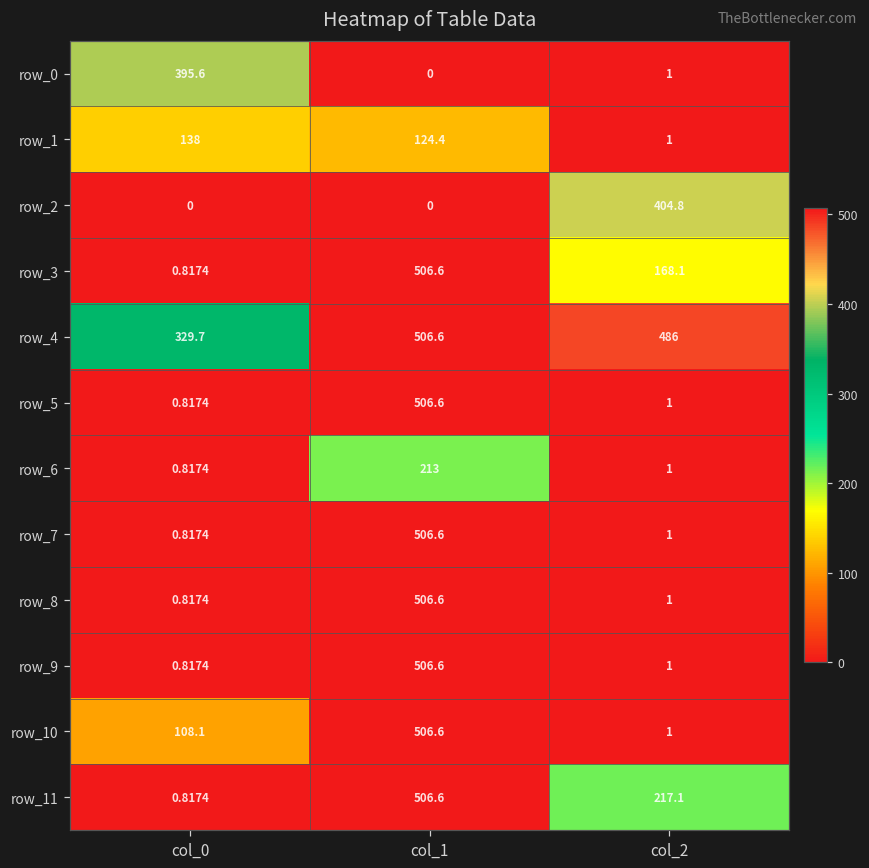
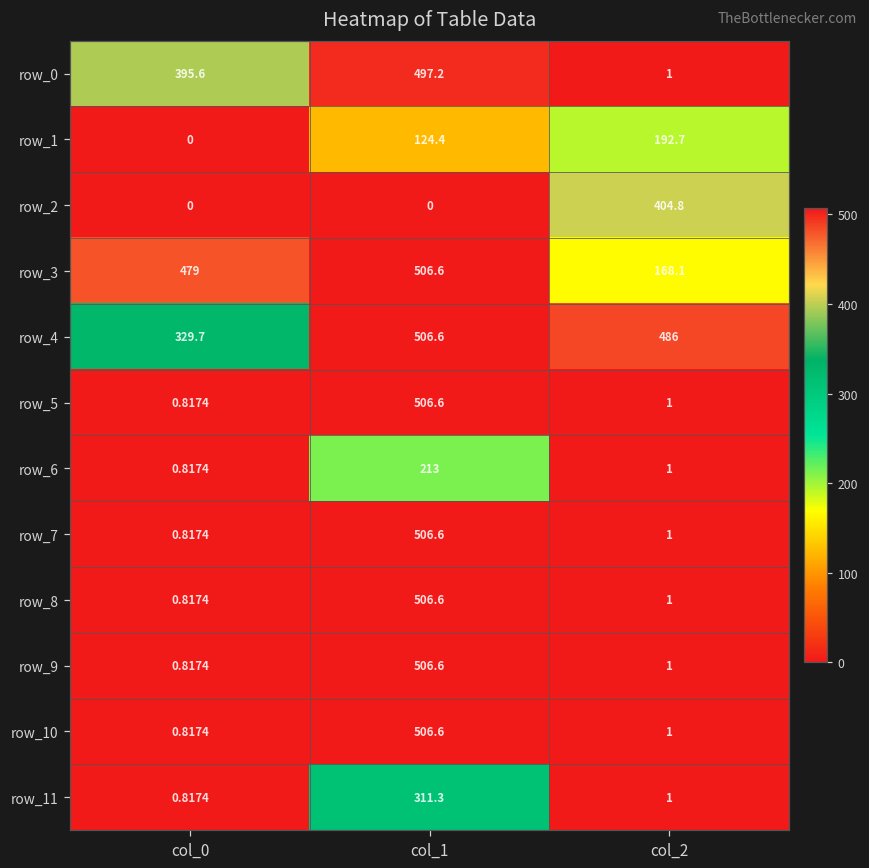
row_0, col_1: 0 -> 497.2
row_1, col_0: 138 -> 0
row_1, col_2: 1 -> 192.7
row_3, col_0: 0.8174 -> 479
row_10, col_0: 108.1 -> 0.8174
row_11, col_1: 506.6 -> 311.3
row_11, col_2: 217.1 -> 1
